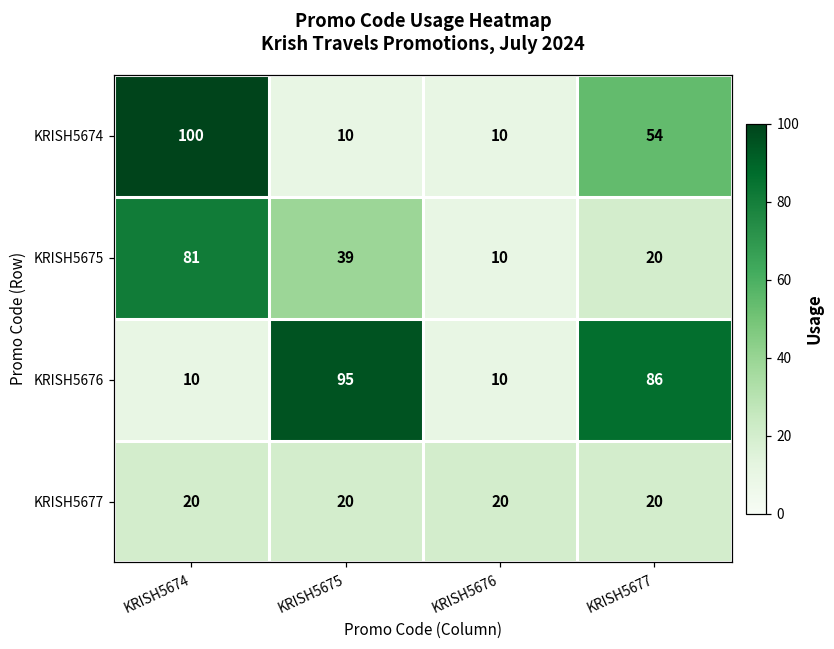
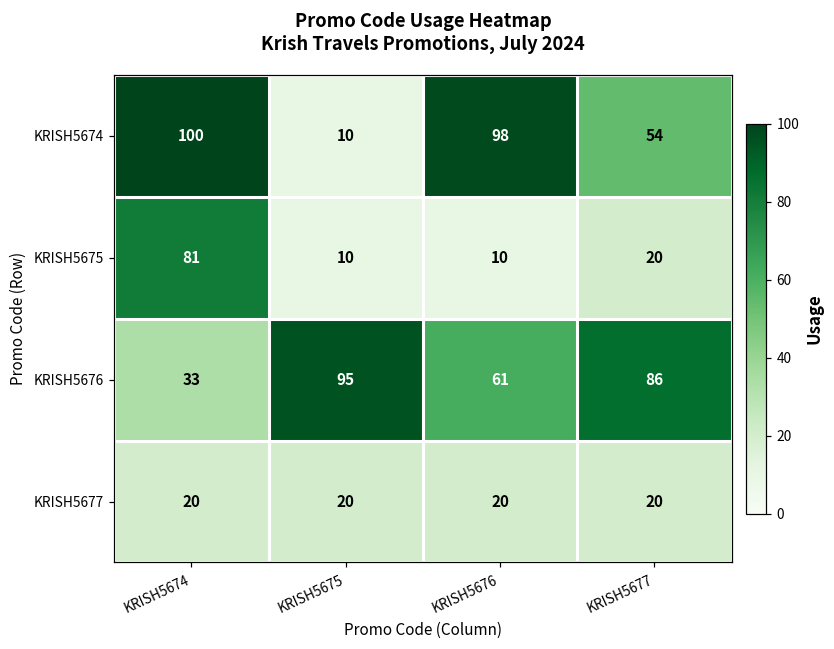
KRISH5674, KRISH5676: 10 -> 98
KRISH5675, KRISH5675: 39 -> 10
KRISH5676, KRISH5674: 10 -> 33
KRISH5676, KRISH5676: 10 -> 61
